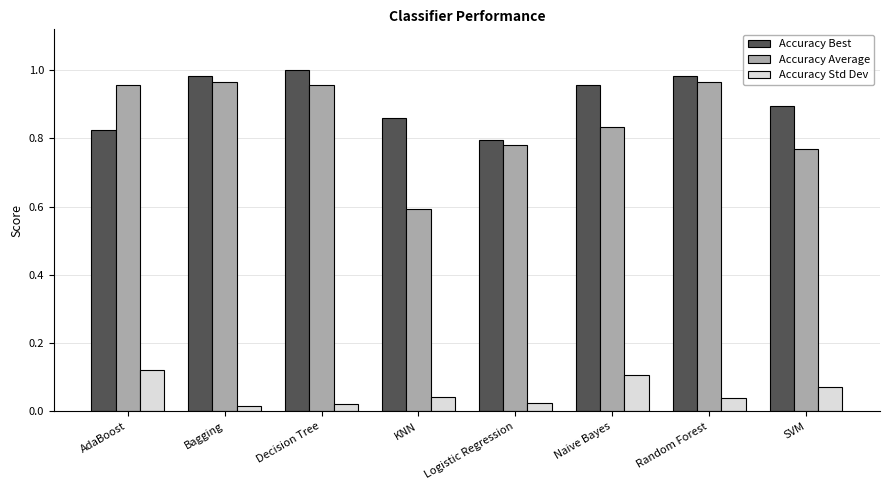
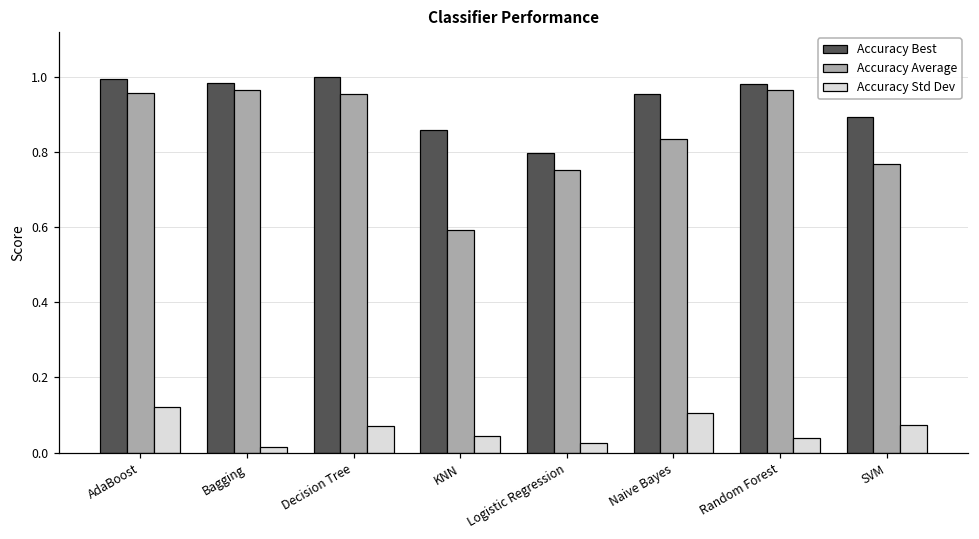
Accuracy Best, AdaBoost: 0.82 -> 0.99
Accuracy Std Dev, Decision Tree: 0.02 -> 0.07
Accuracy Average, Logistic Regression: 0.78 -> 0.75
